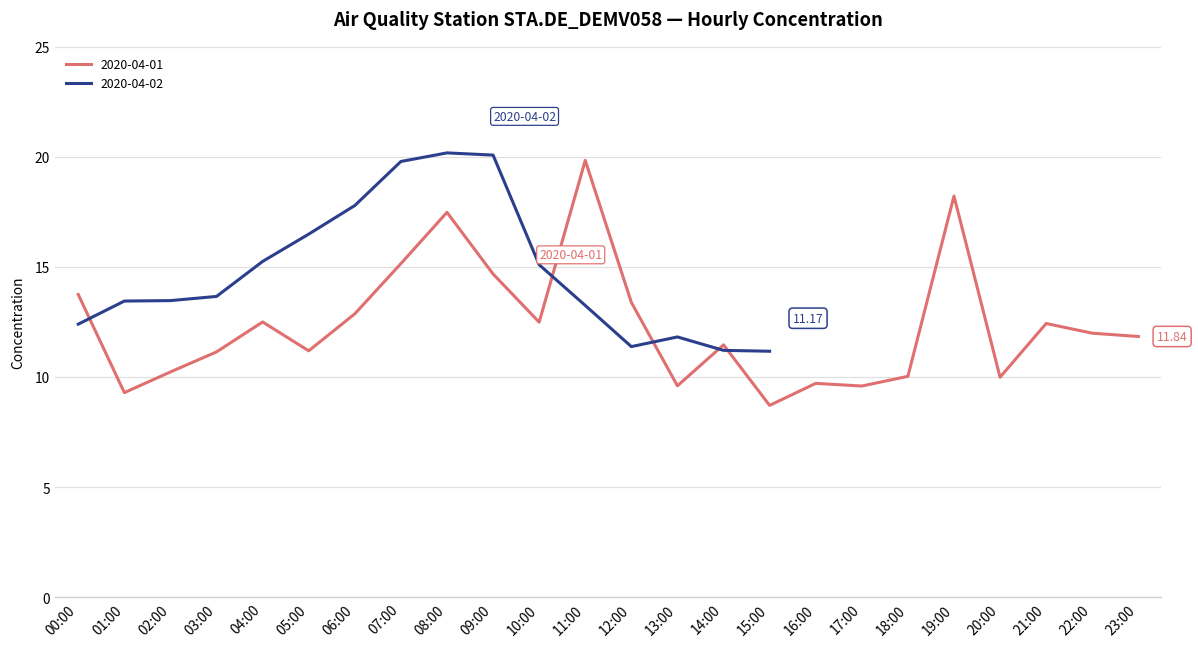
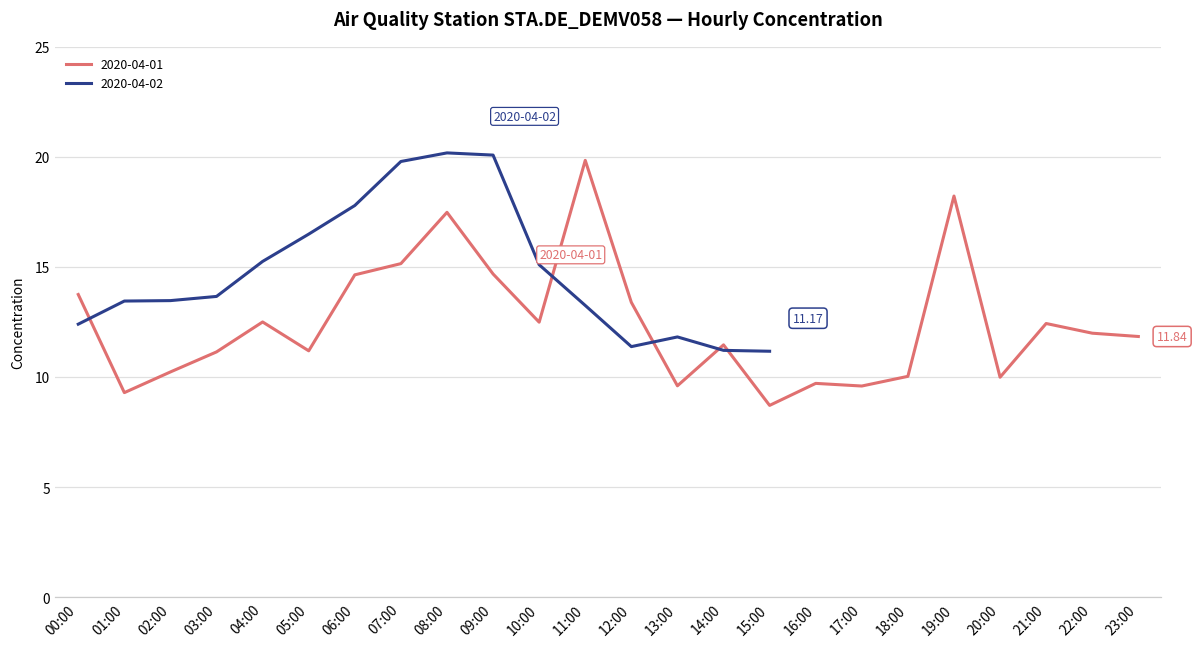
2020-04-01, 06:00: 12.9 -> 14.6
